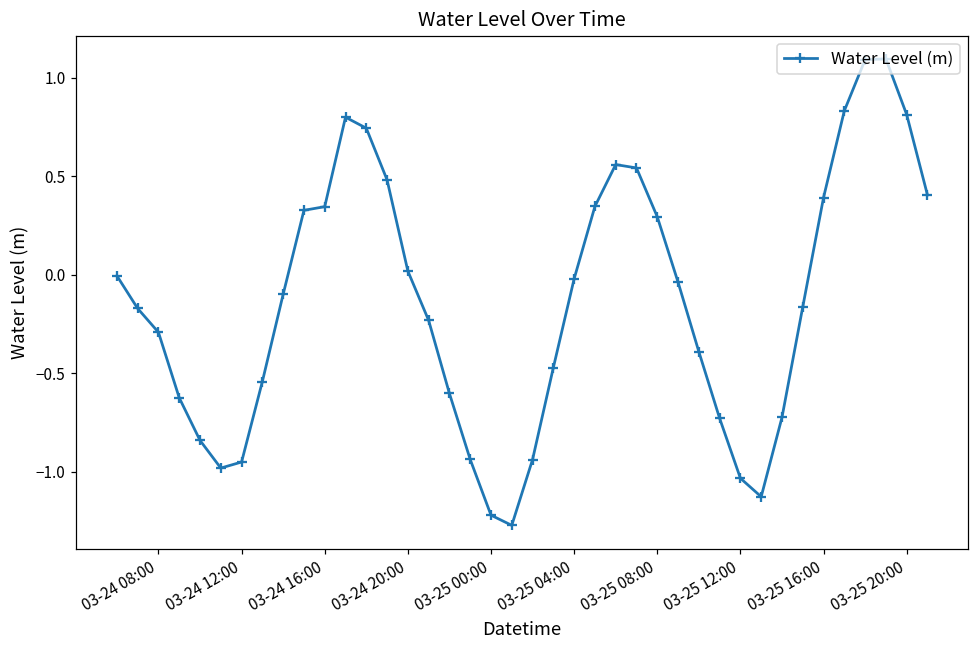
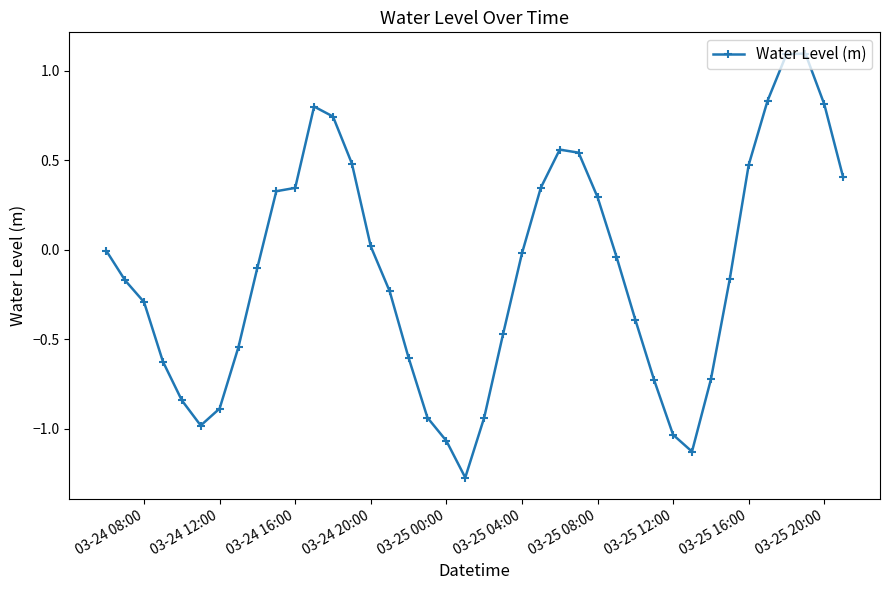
03-24 12:00: -0.95 -> -0.89
03-25 00:00: -1.22 -> -1.07
03-25 16:00: 0.39 -> 0.47
